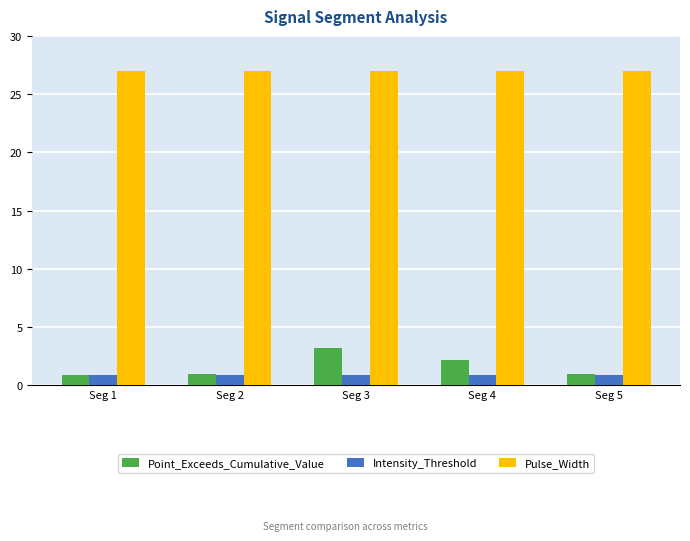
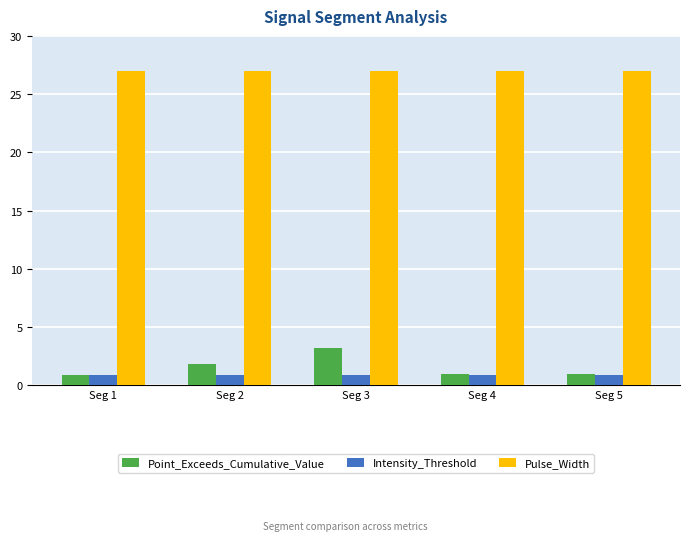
Point_Exceeds_Cumulative_Value, Seg 2: 0.9 -> 1.8
Point_Exceeds_Cumulative_Value, Seg 4: 2.2 -> 0.9
